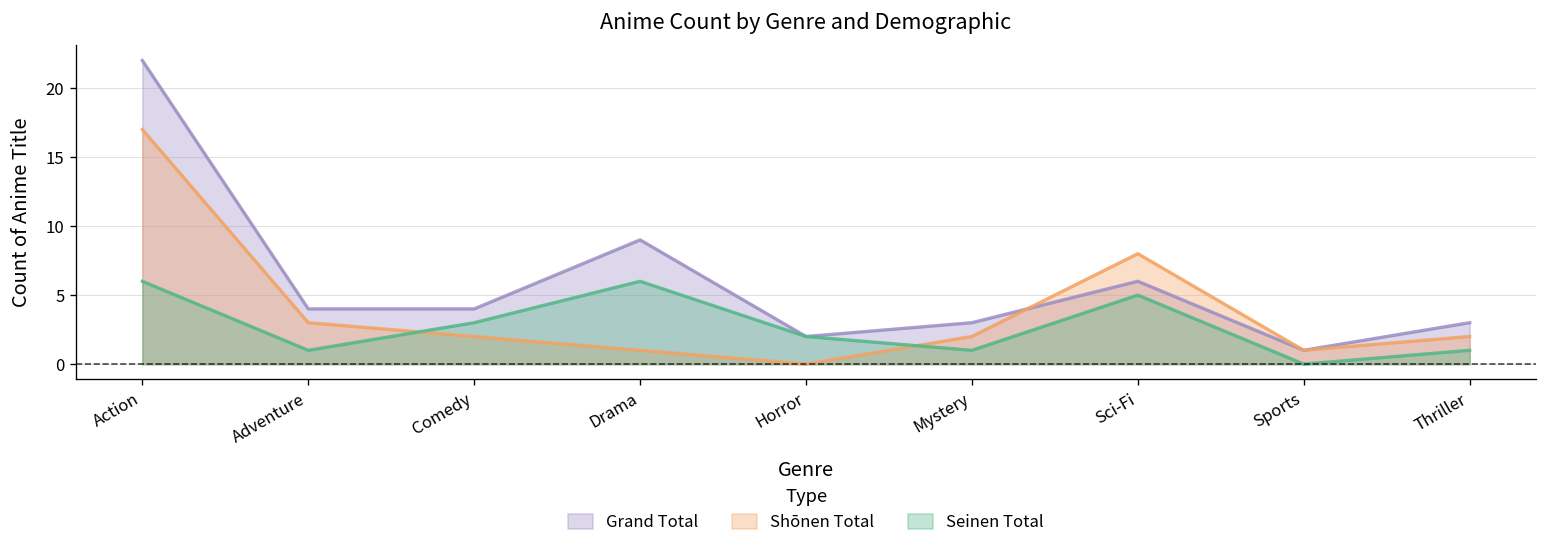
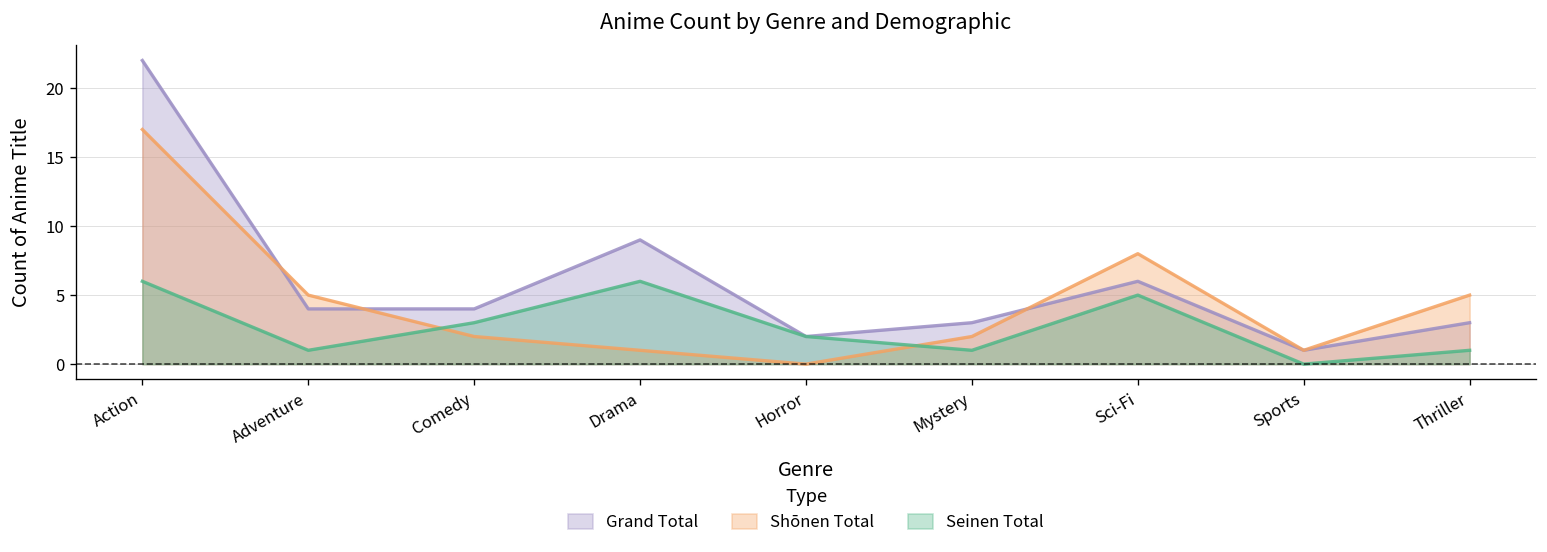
Shōnen Total, Adventure: 3 -> 5
Shōnen Total, Thriller: 2 -> 5
